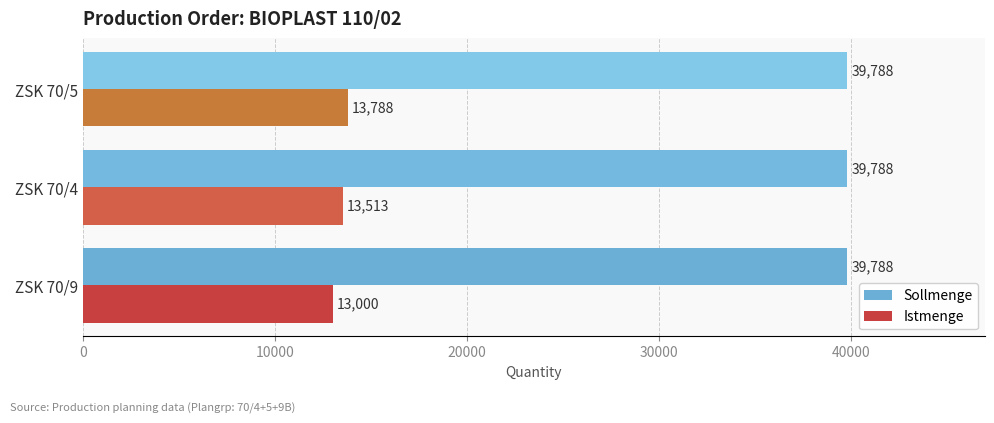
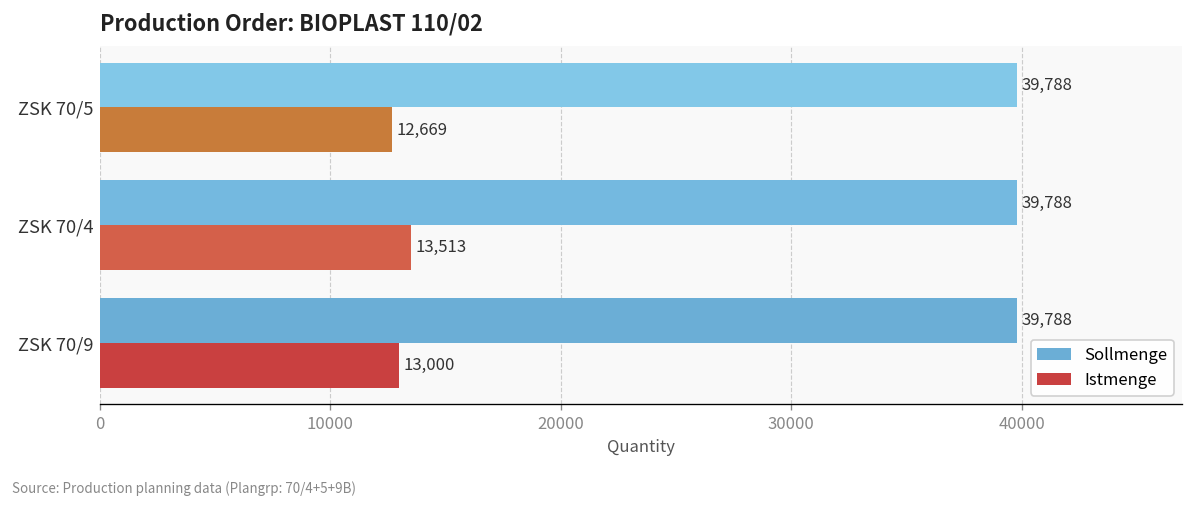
Istmenge, ZSK 70/5: 13,788 -> 12,669
